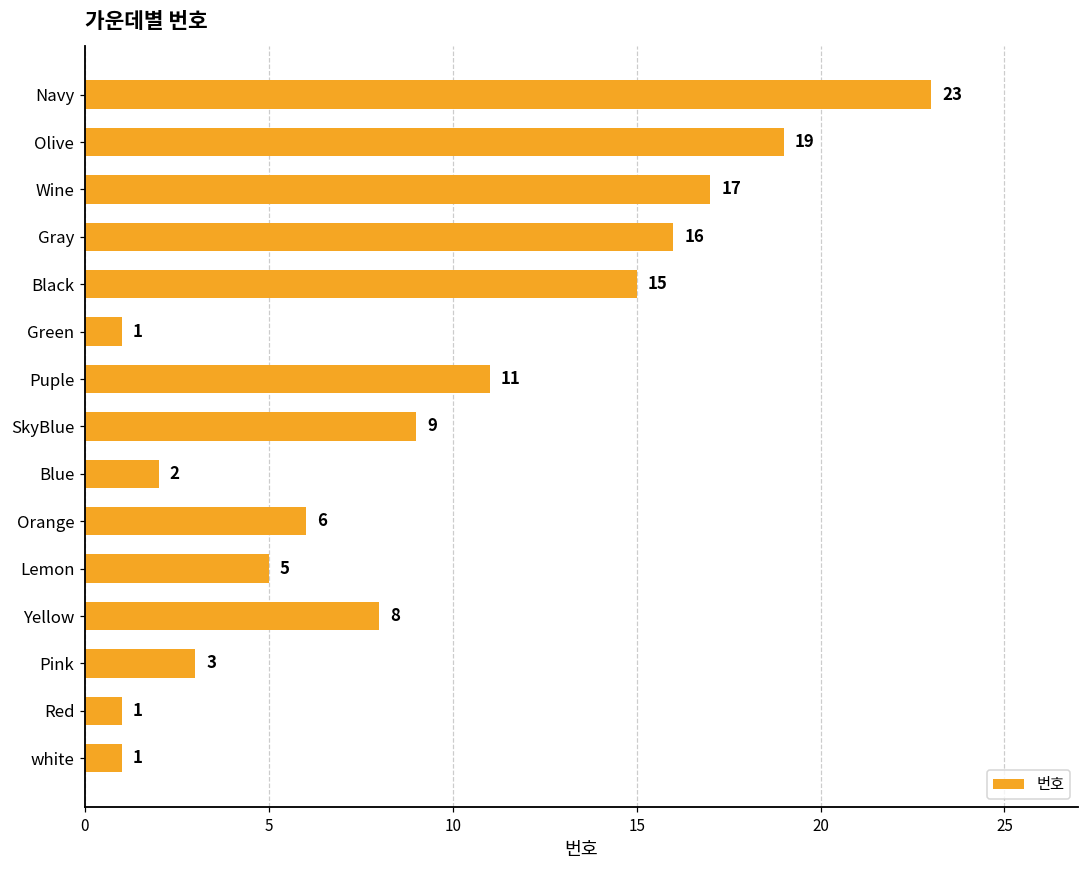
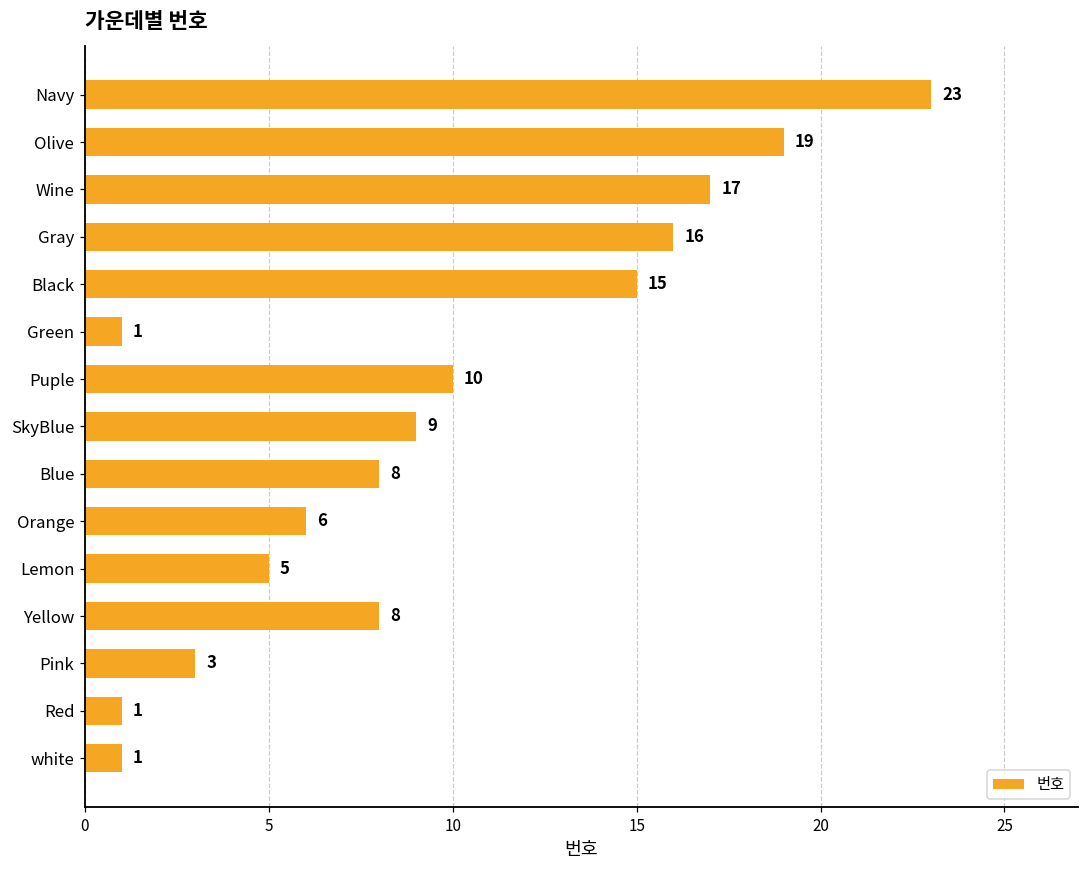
Puple: 11 -> 10
Blue: 2 -> 8
